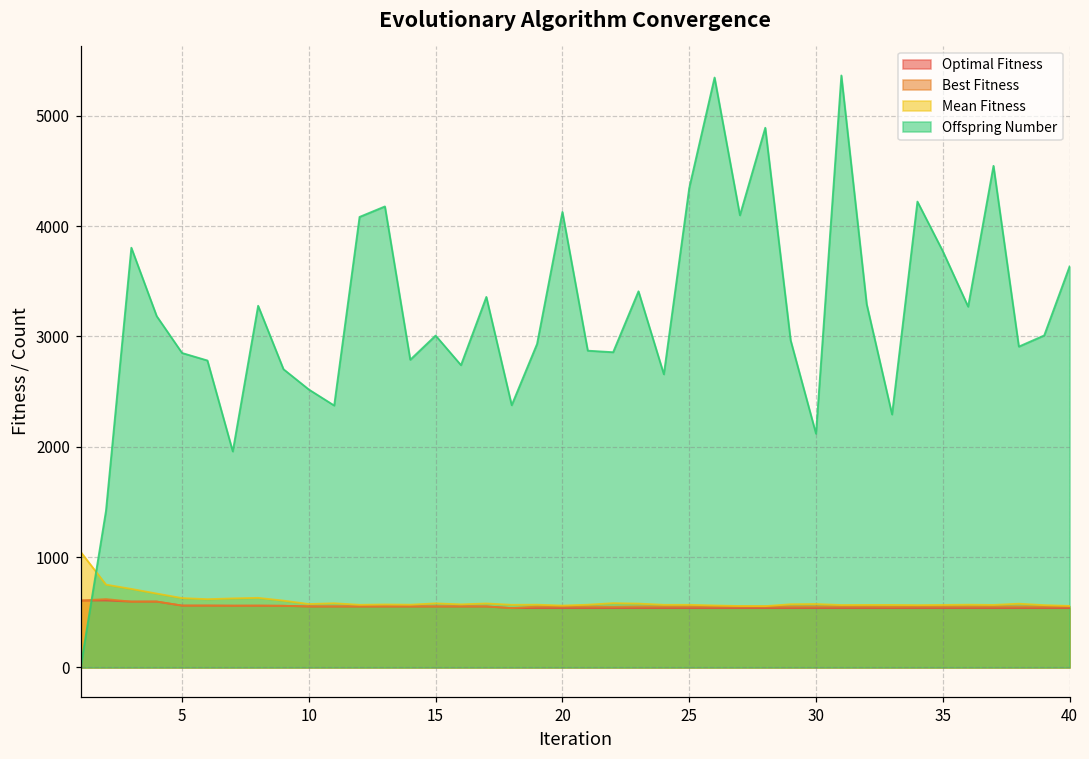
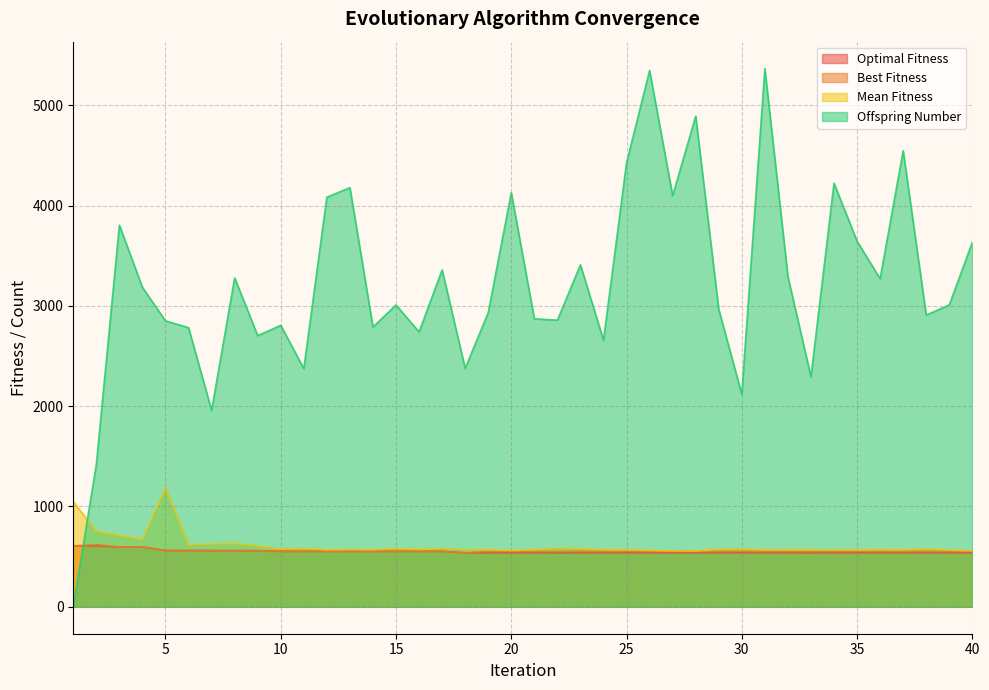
Mean Fitness, 5: 630 -> 1180
Offspring Number, 10: 2520 -> 2810
Offspring Number, 25: 4340 -> 4430
Offspring Number, 35: 3770 -> 3640
